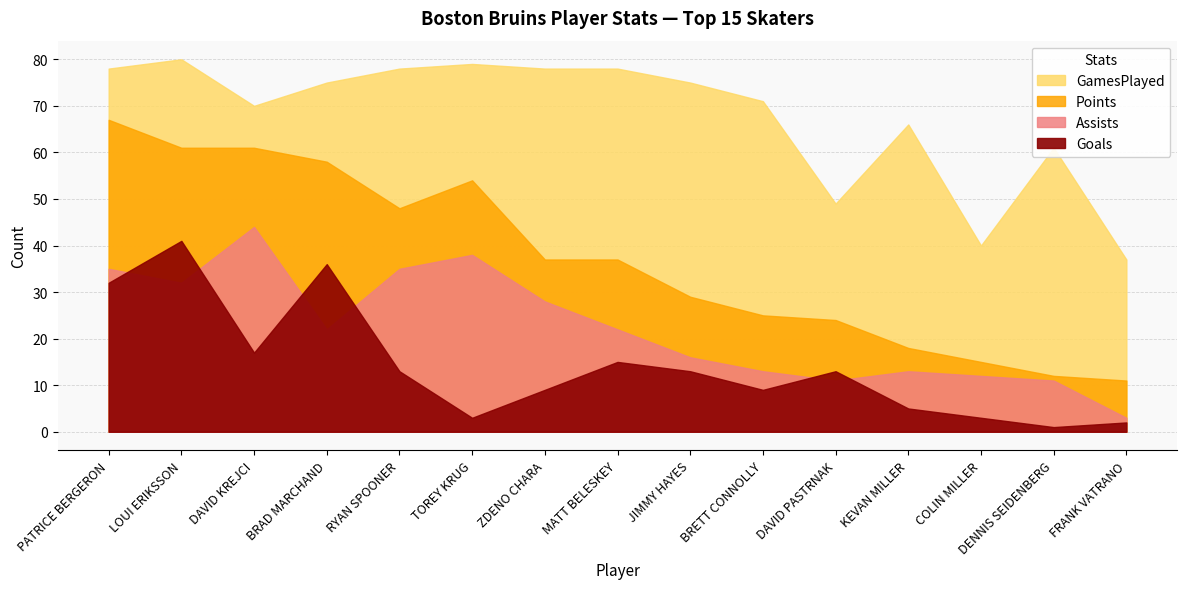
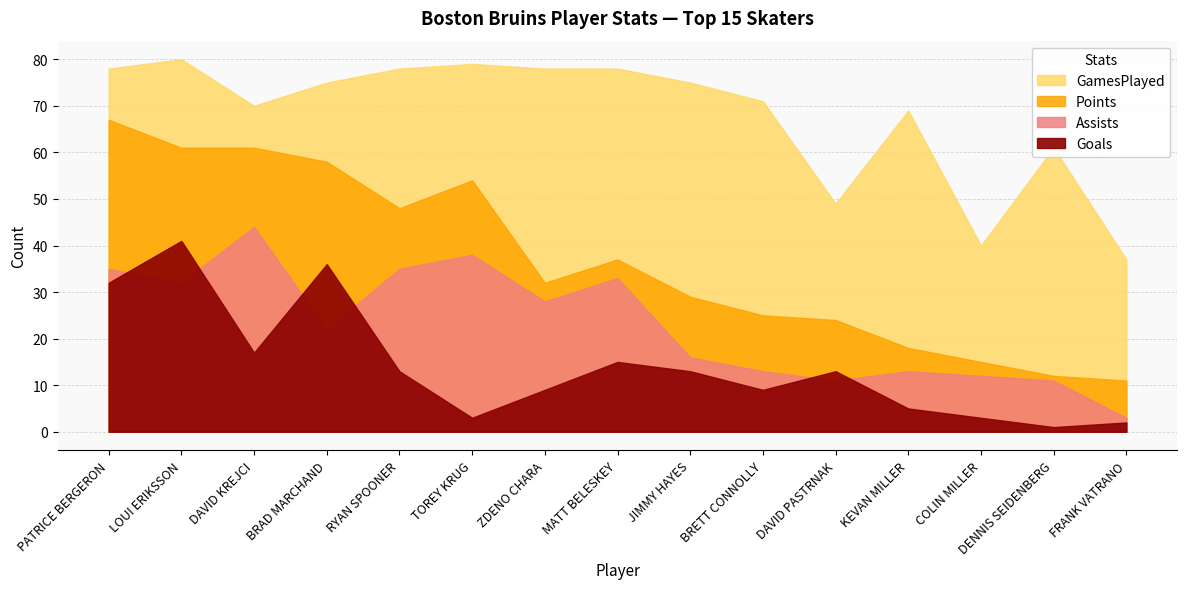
Points, ZDENO CHARA: 37 -> 32
Assists, MATT BELESKEY: 22 -> 33
GamesPlayed, KEVAN MILLER: 66 -> 69
